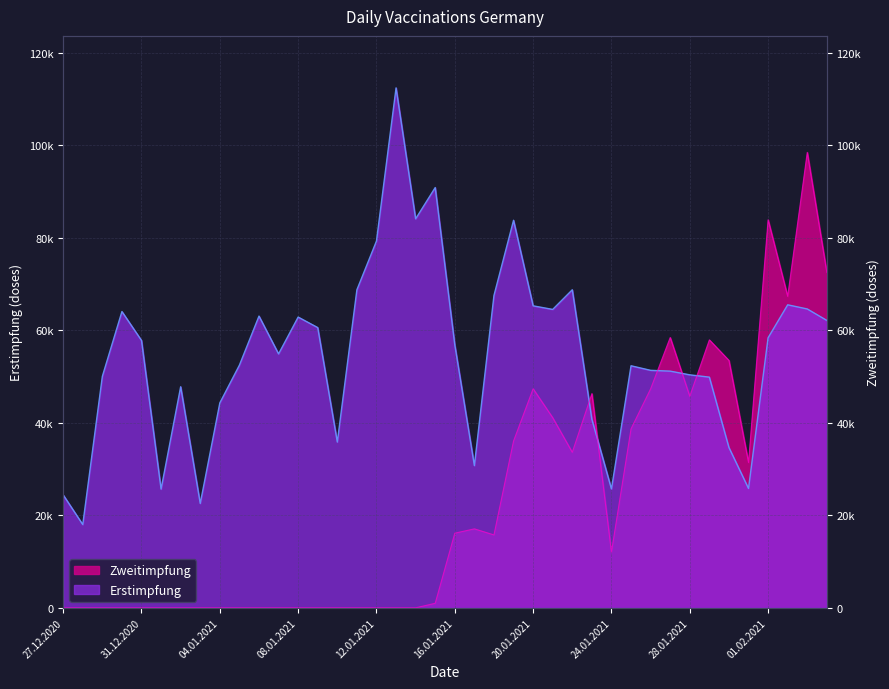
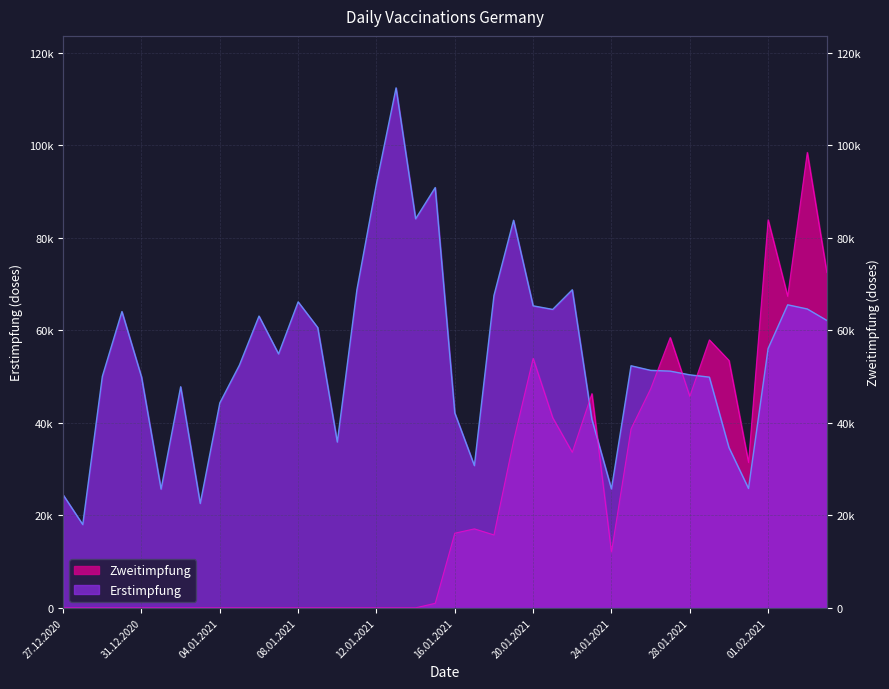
Erstimpfung, 31.12.2020: 58000 -> 50000
Erstimpfung, 08.01.2021: 63000 -> 66000
Erstimpfung, 12.01.2021: 79000 -> 92000
Erstimpfung, 16.01.2021: 57000 -> 42000
Zweitimpfung, 20.01.2021: 47000 -> 54000
Erstimpfung, 01.02.2021: 58000 -> 56000
